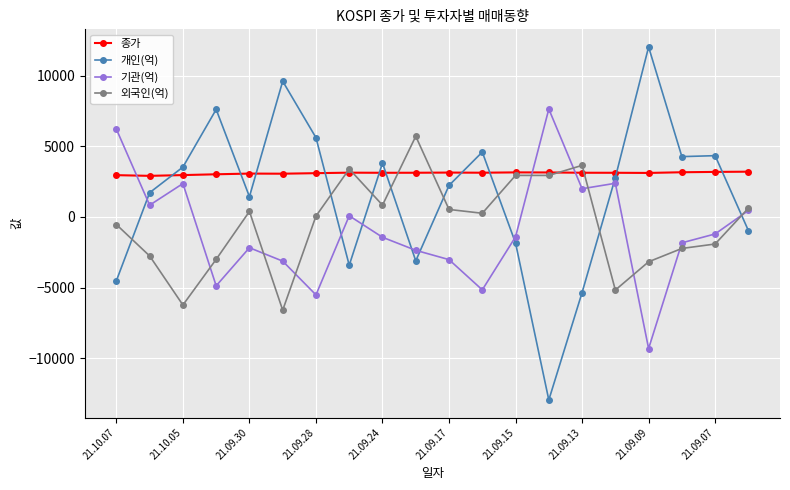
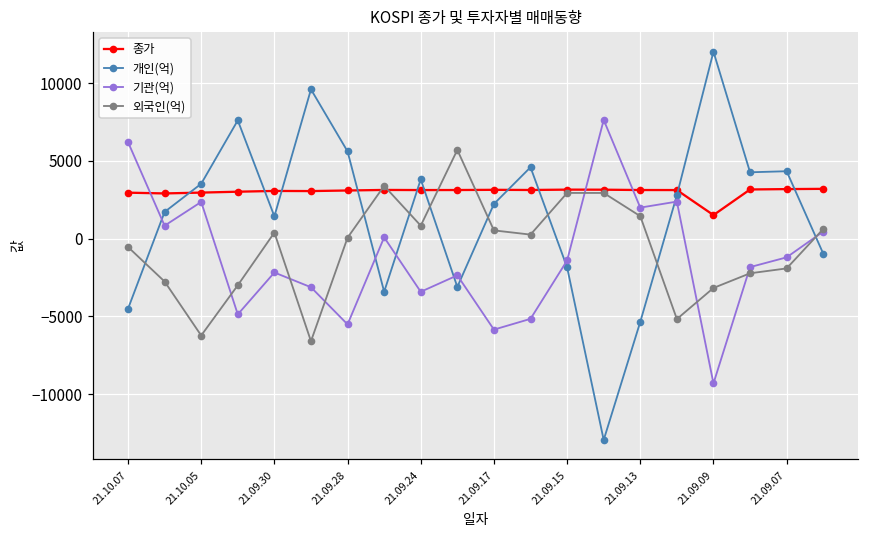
기관(억), 21.09.24: -1400 -> -3400
기관(억), 21.09.17: -3000 -> -5900
외국인(억), 21.09.13: 3600 -> 1400
종가, 21.09.09: 3100 -> 1500
